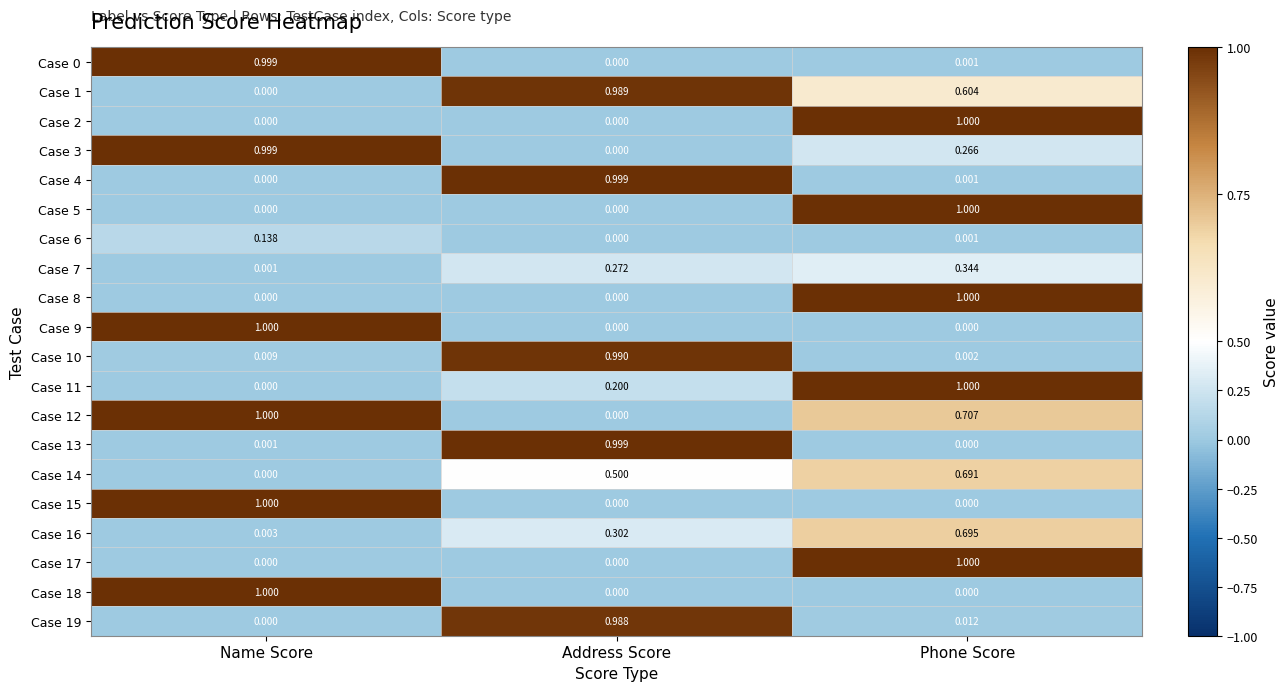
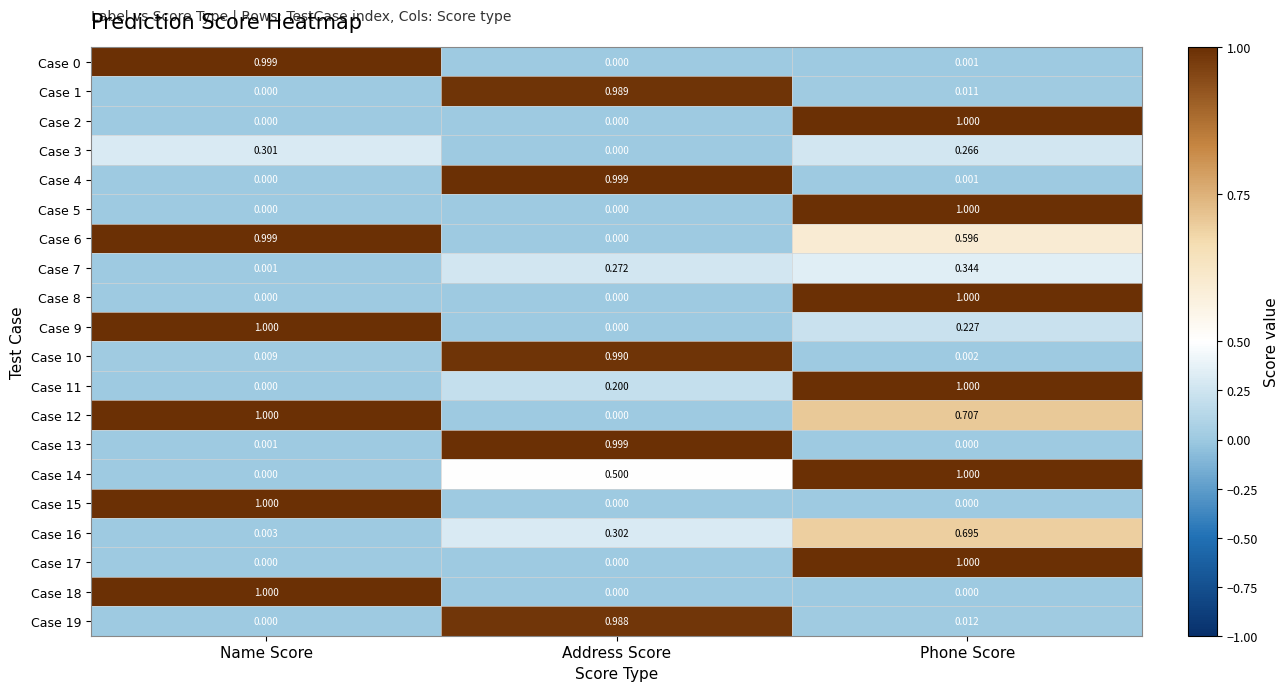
Case 1, Phone Score: 0.604 -> 0.011
Case 3, Name Score: 0.999 -> 0.301
Case 6, Name Score: 0.138 -> 0.999
Case 6, Phone Score: 0.001 -> 0.596
Case 9, Phone Score: 0.000 -> 0.227
Case 14, Phone Score: 0.691 -> 1.000
